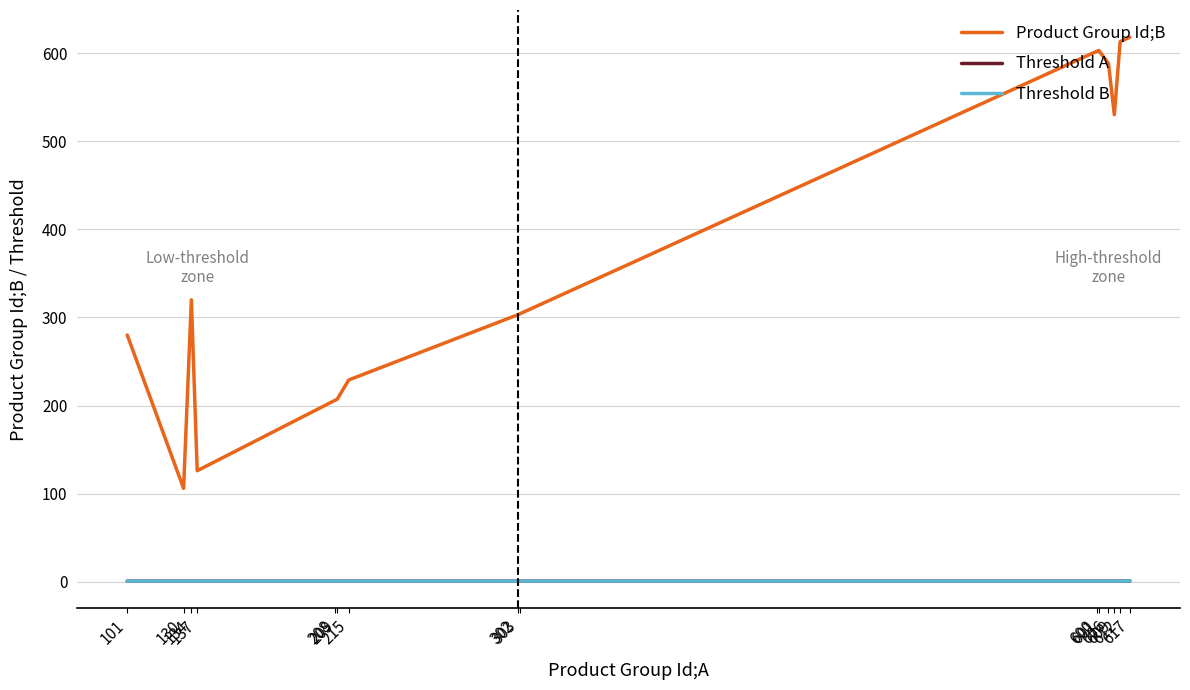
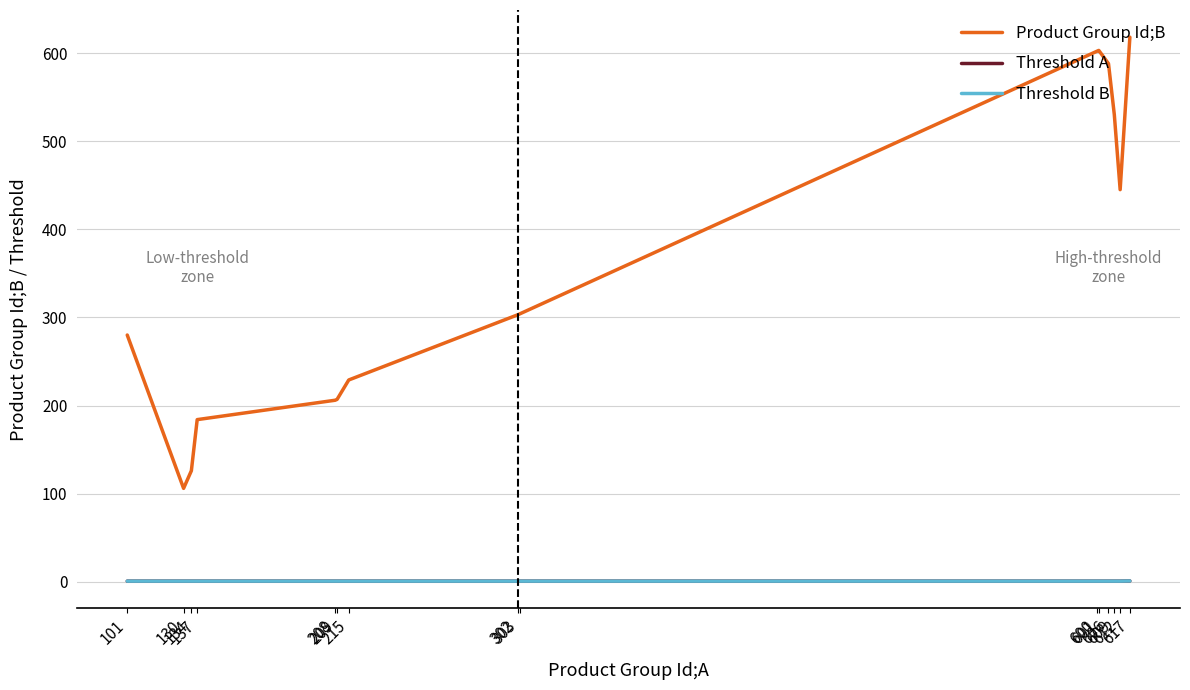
Product Group Id;B, 134: 320 -> 130
Product Group Id;B, 137: 130 -> 180
Product Group Id;B, 612: 610 -> 450
